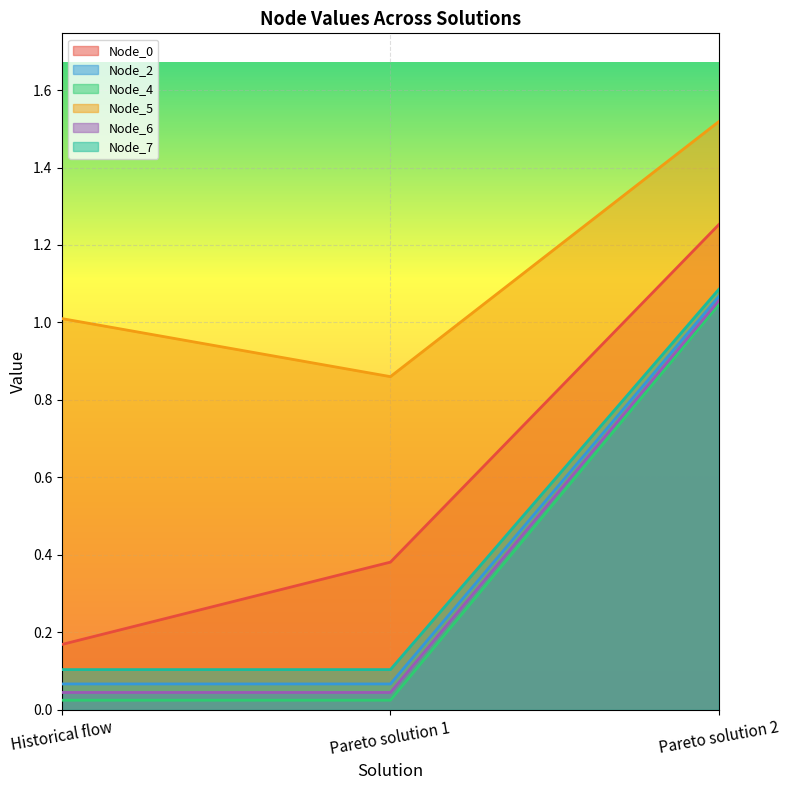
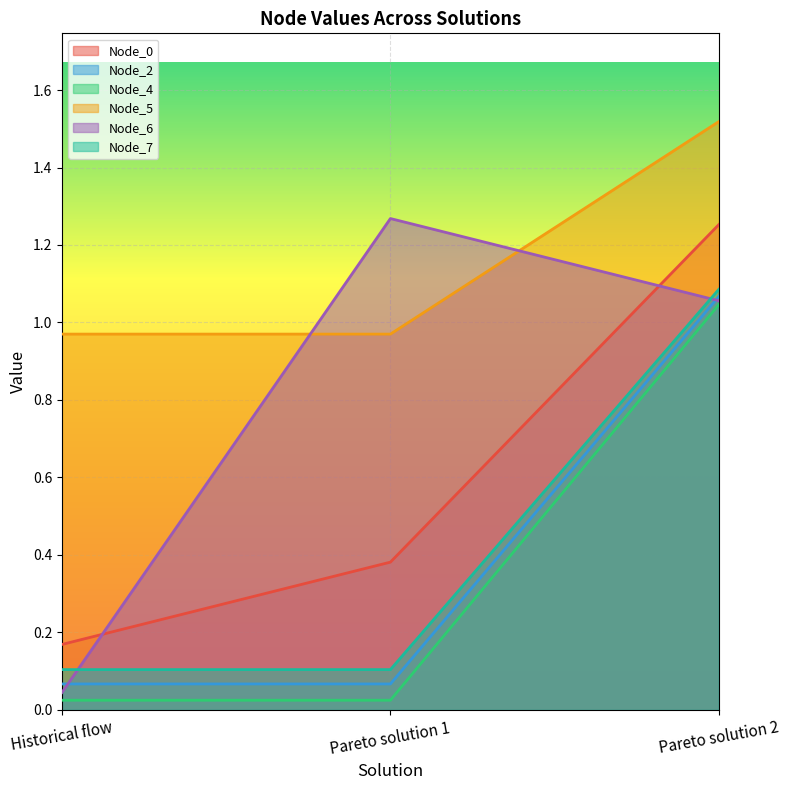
Node_5, Historical flow: 1.01 -> 0.97
Node_5, Pareto solution 1: 0.86 -> 0.97
Node_6, Pareto solution 1: 0.04 -> 1.27
